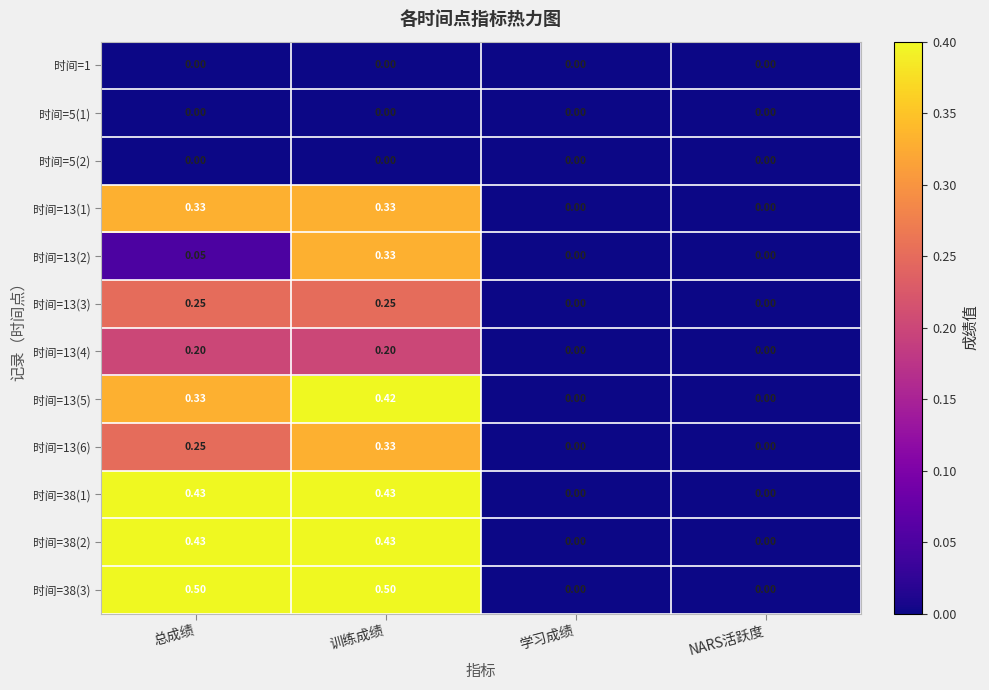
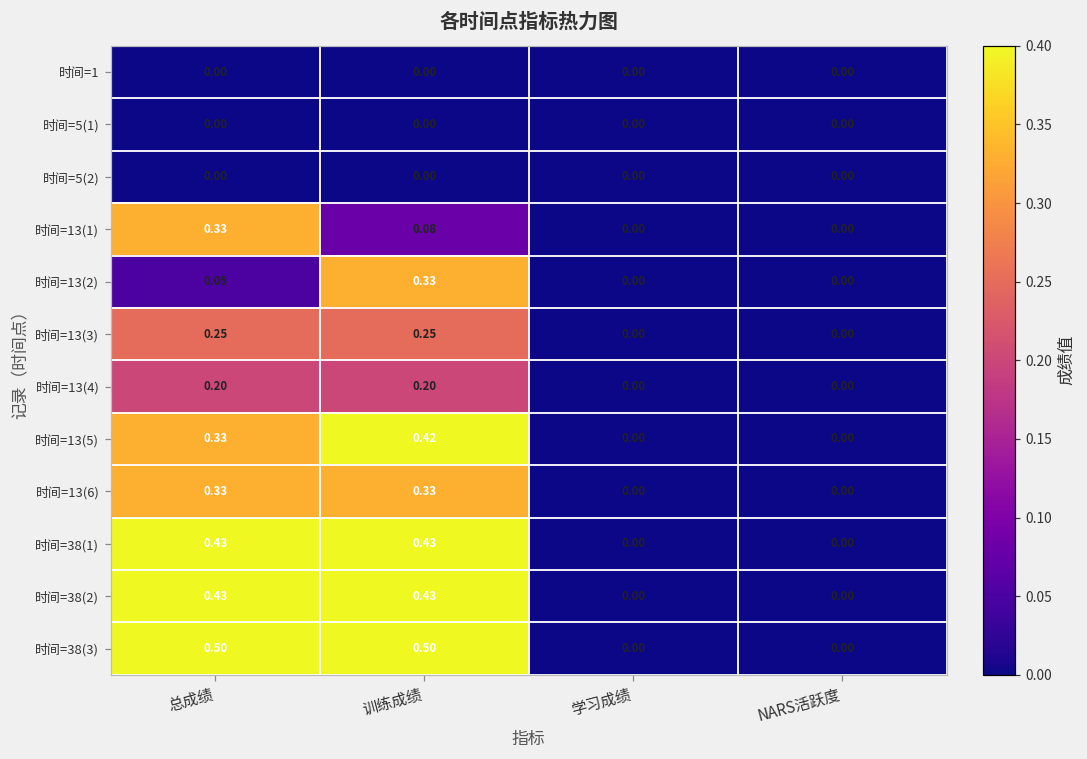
时间=13(1), 训练成绩: 0.33 -> 0.08
时间=13(6), 总成绩: 0.25 -> 0.33
